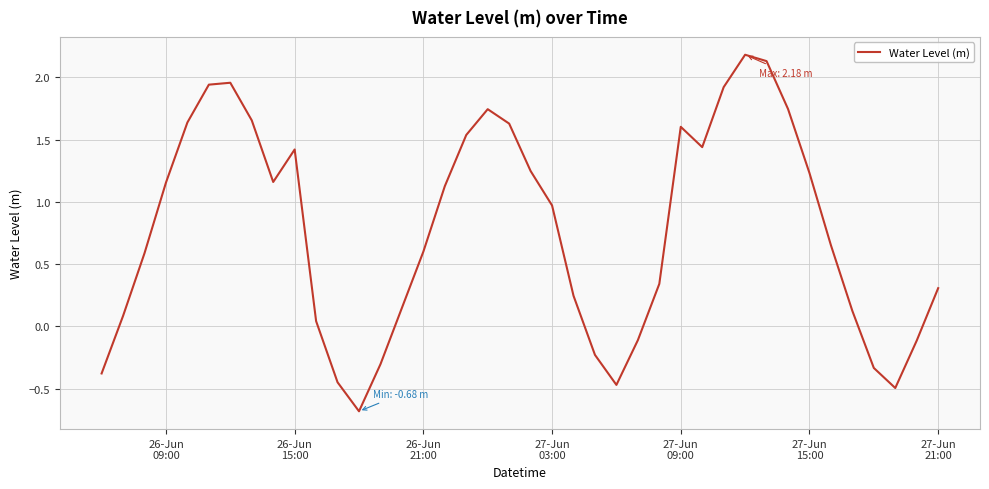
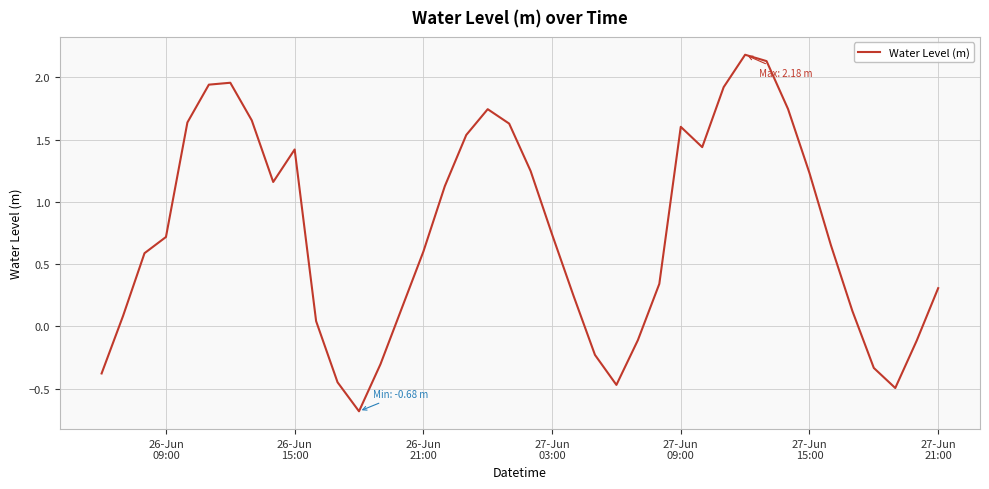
26-Jun 09:00: 1.15 -> 0.72
27-Jun 03:00: 0.97 -> 0.74
